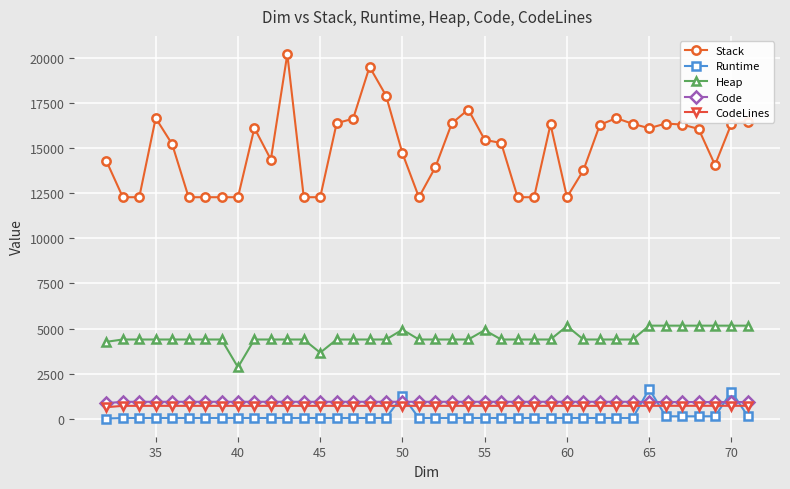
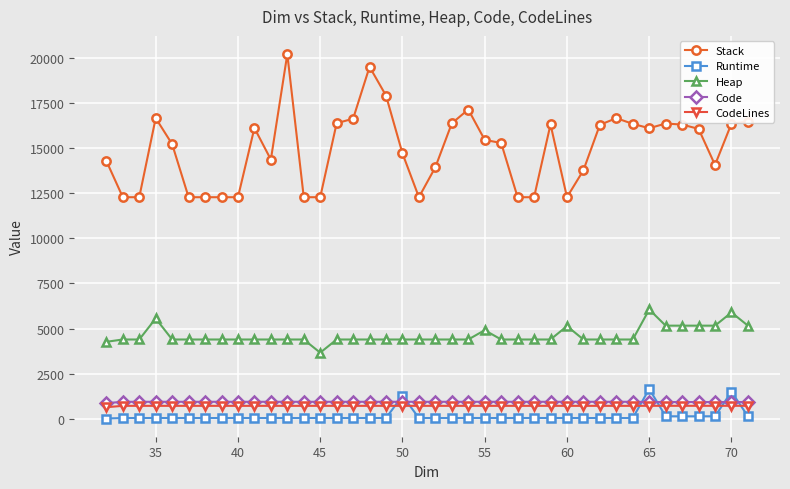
Heap, 35: 4400 -> 5600
Heap, 40: 2900 -> 4400
Heap, 50: 4900 -> 4400
Heap, 65: 5200 -> 6100
Heap, 70: 5200 -> 5900
